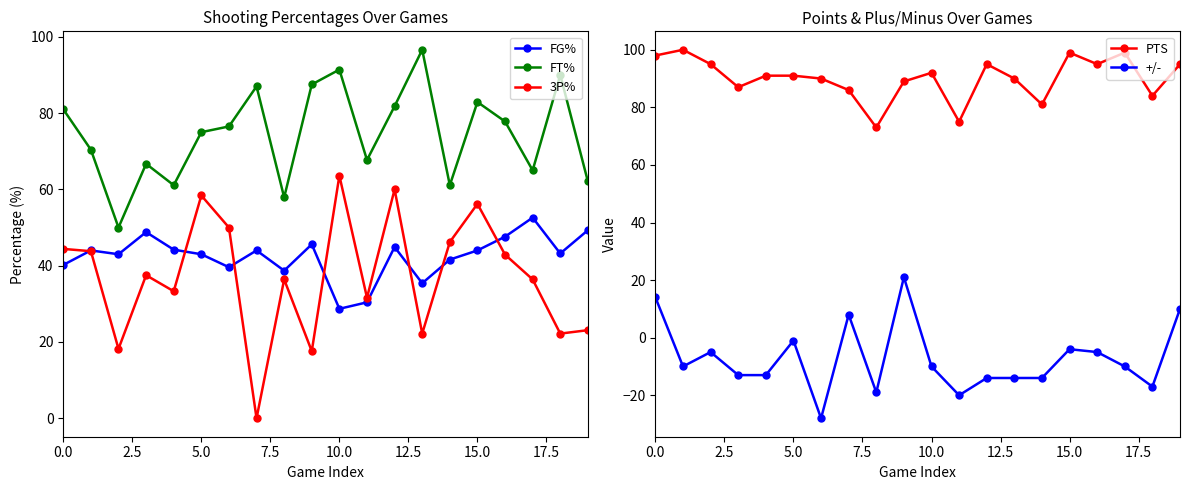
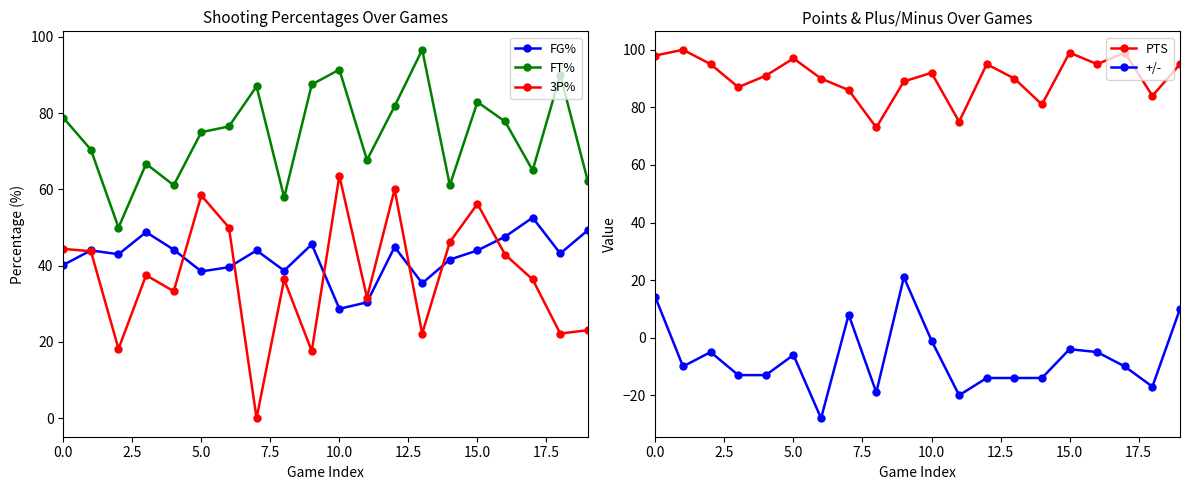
Shooting Percentages Over Games, FT%, 0.0: 81 -> 79
Shooting Percentages Over Games, FG%, 5.0: 43 -> 39
Points & Plus/Minus Over Games, PTS, 5.0: 91 -> 97
Points & Plus/Minus Over Games, +/-, 5.0: -1 -> -6
Points & Plus/Minus Over Games, +/-, 10.0: -10 -> -1
